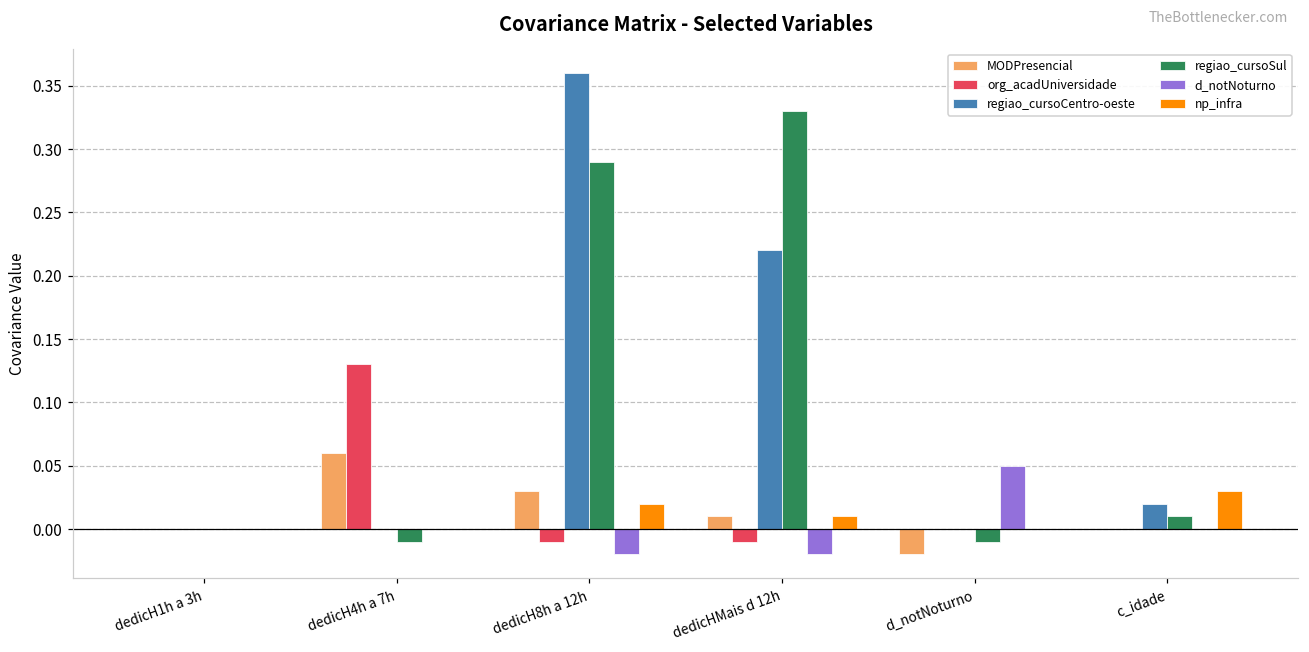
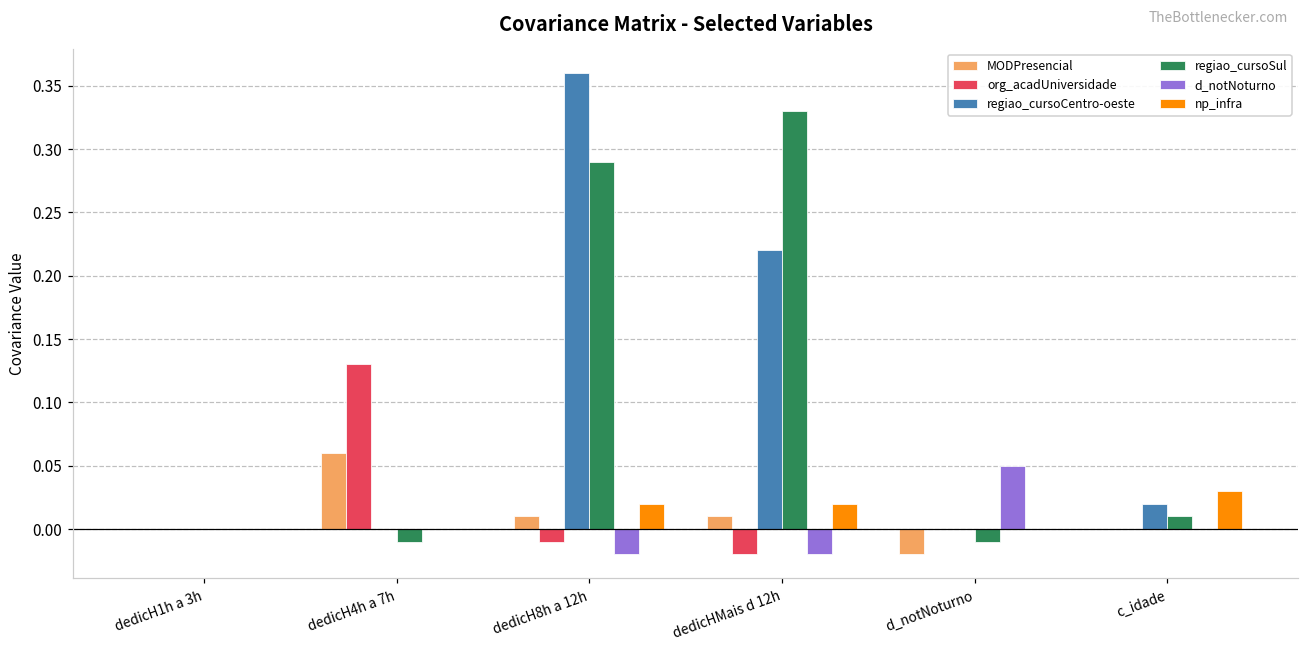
MODPresencial, dedicH8h a 12h: 0.03 -> 0.01
org_acadUniversidade, dedicHMais d 12h: -0.01 -> -0.02
np_infra, dedicHMais d 12h: 0.01 -> 0.02
